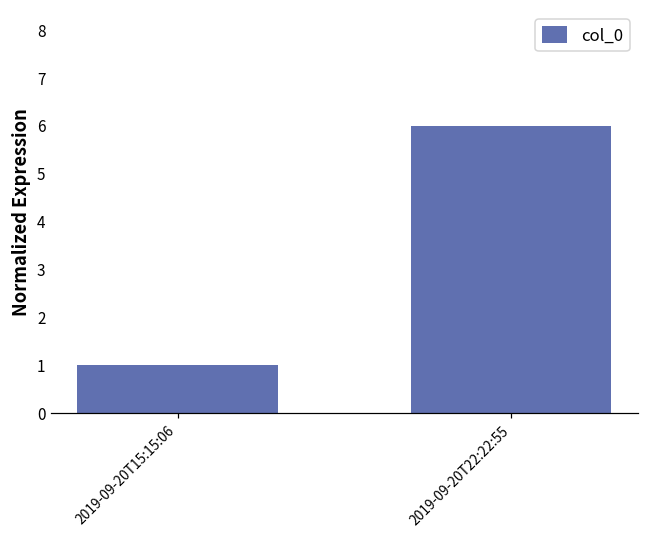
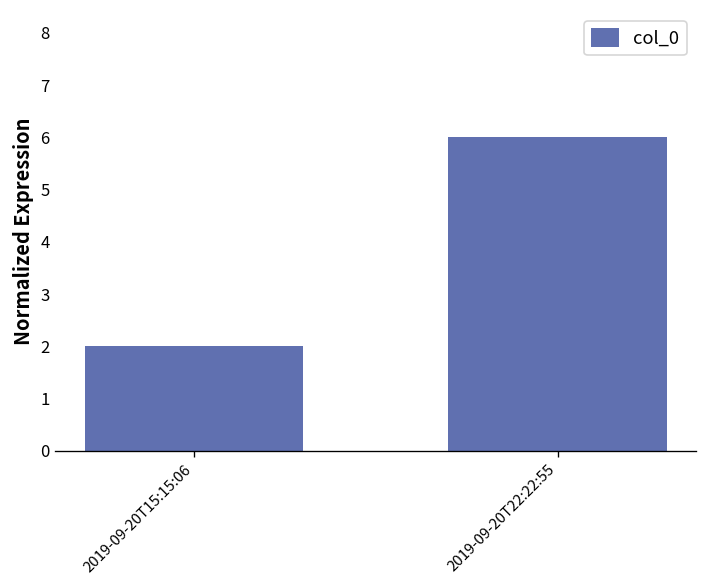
2019-09-20T15:15:06: 1 -> 2
